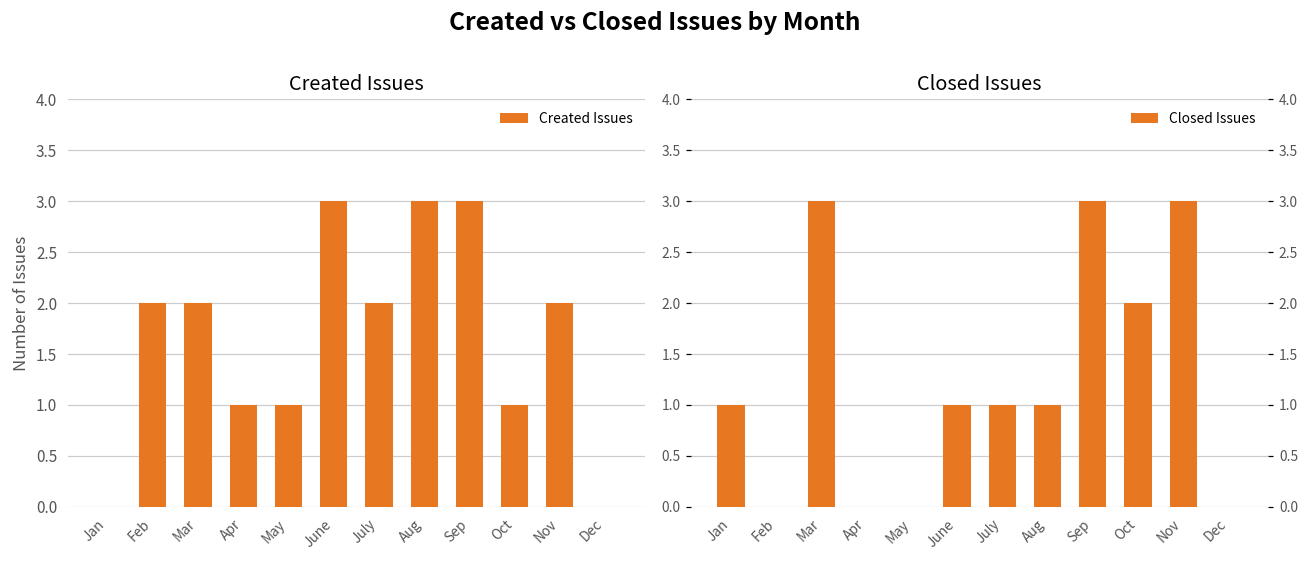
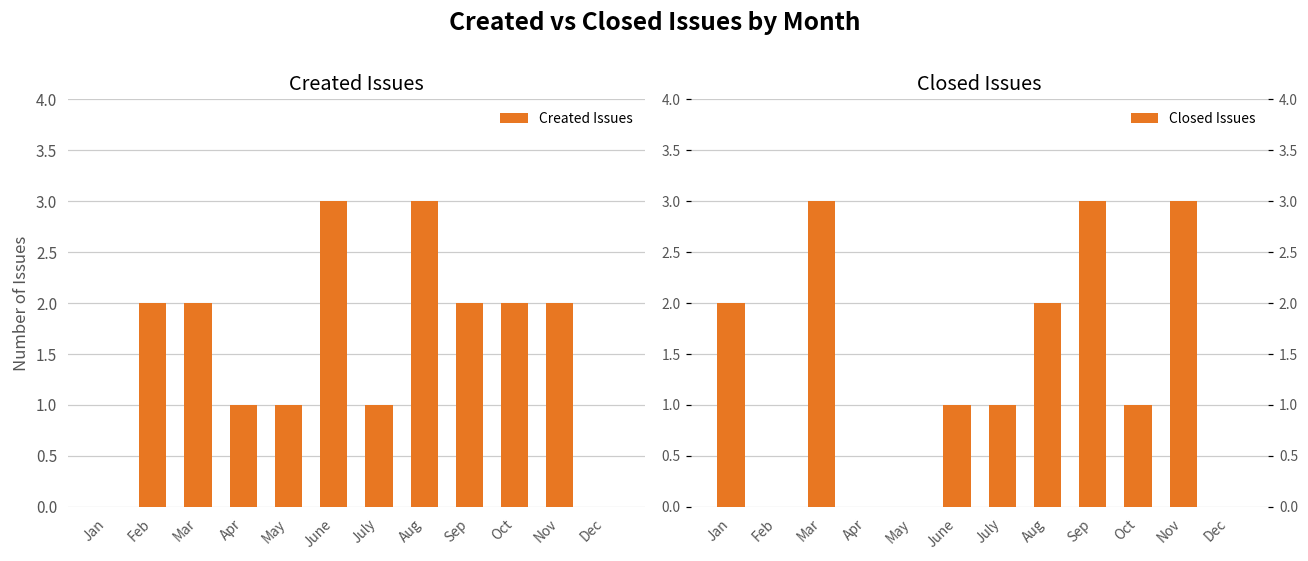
Created Issues, July: 2 -> 1
Created Issues, Sep: 3 -> 2
Created Issues, Oct: 1 -> 2
Closed Issues, Jan: 1 -> 2
Closed Issues, Aug: 1 -> 2
Closed Issues, Oct: 2 -> 1
